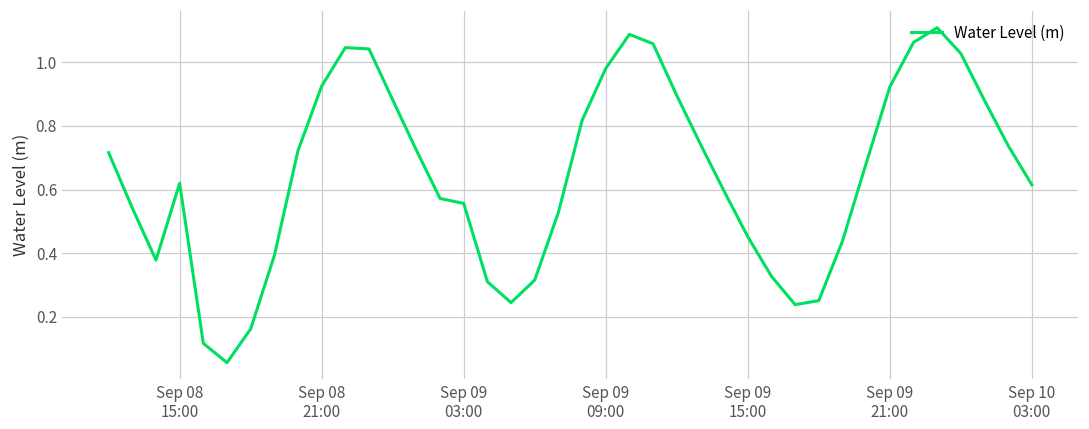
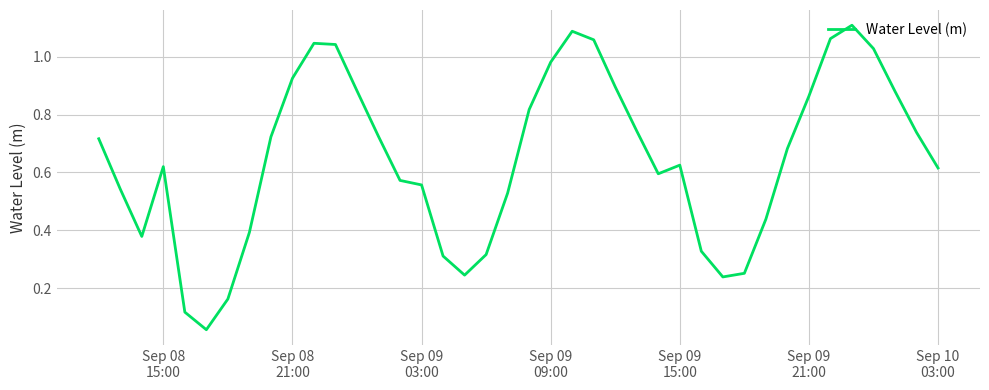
Sep 09 15:00: 0.45 -> 0.63
Sep 09 21:00: 0.92 -> 0.86
